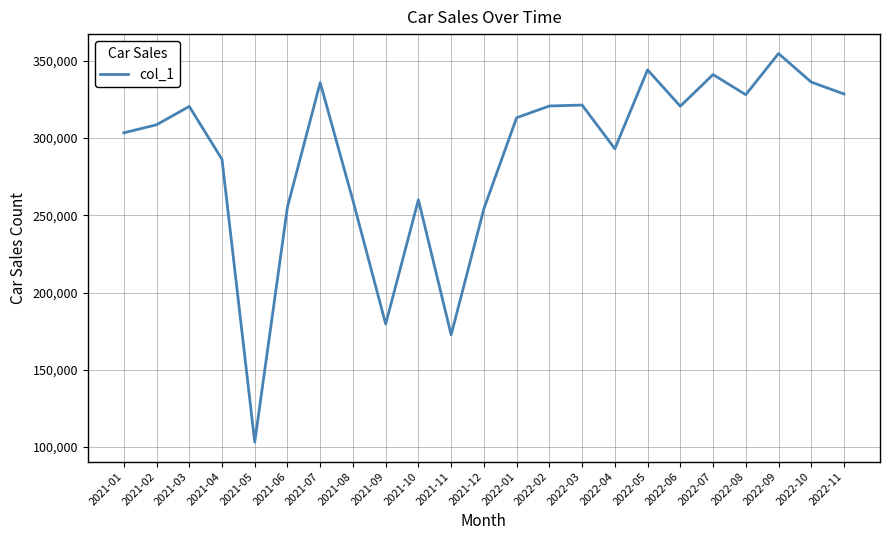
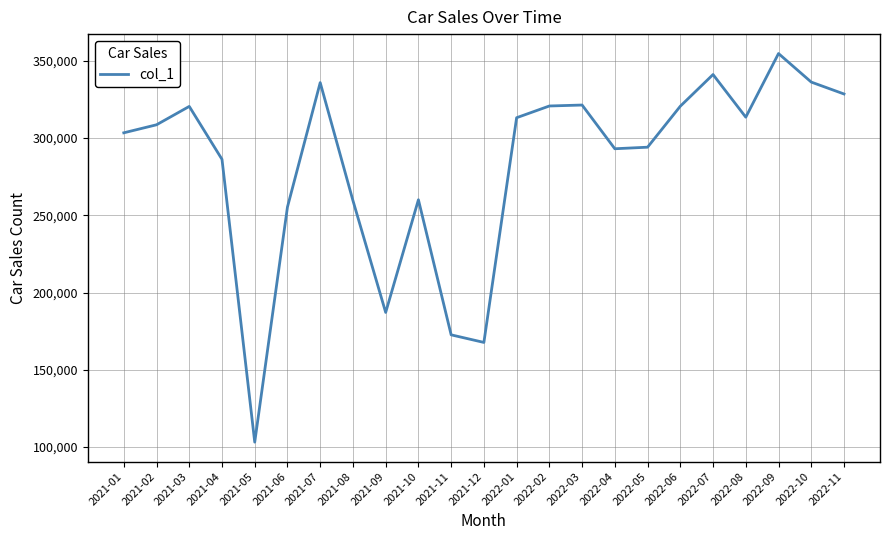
2021-09: 180,000 -> 187,000
2021-12: 254,000 -> 168,000
2022-05: 344,000 -> 294,000
2022-08: 328,000 -> 314,000
